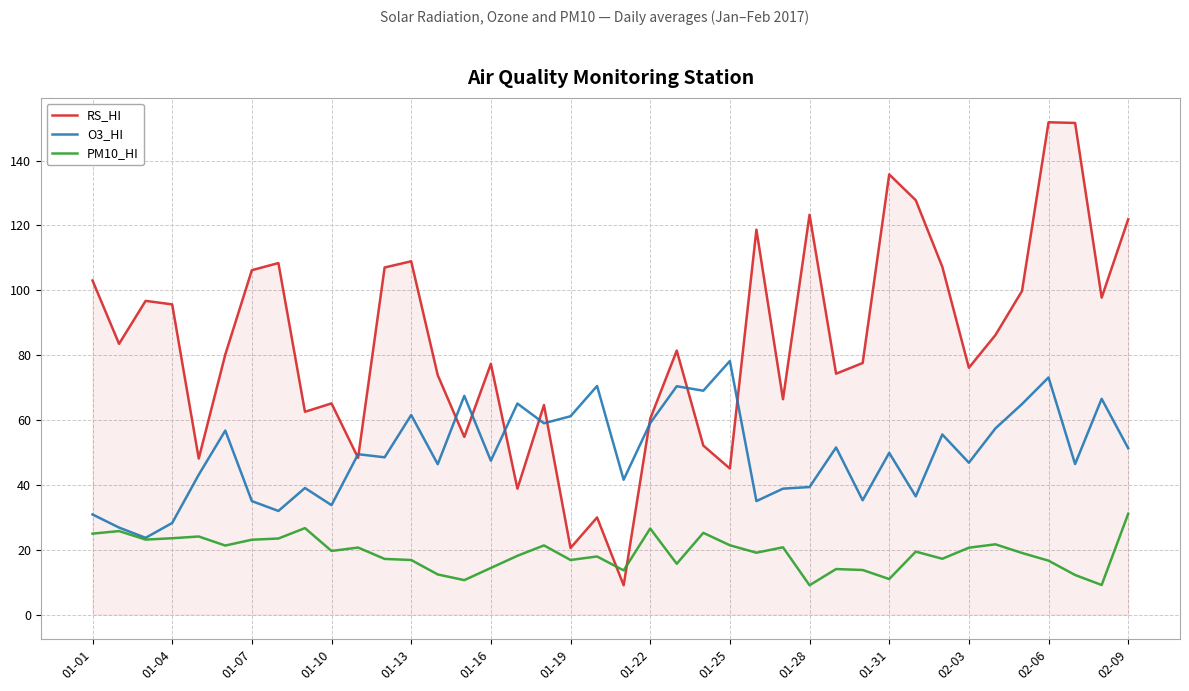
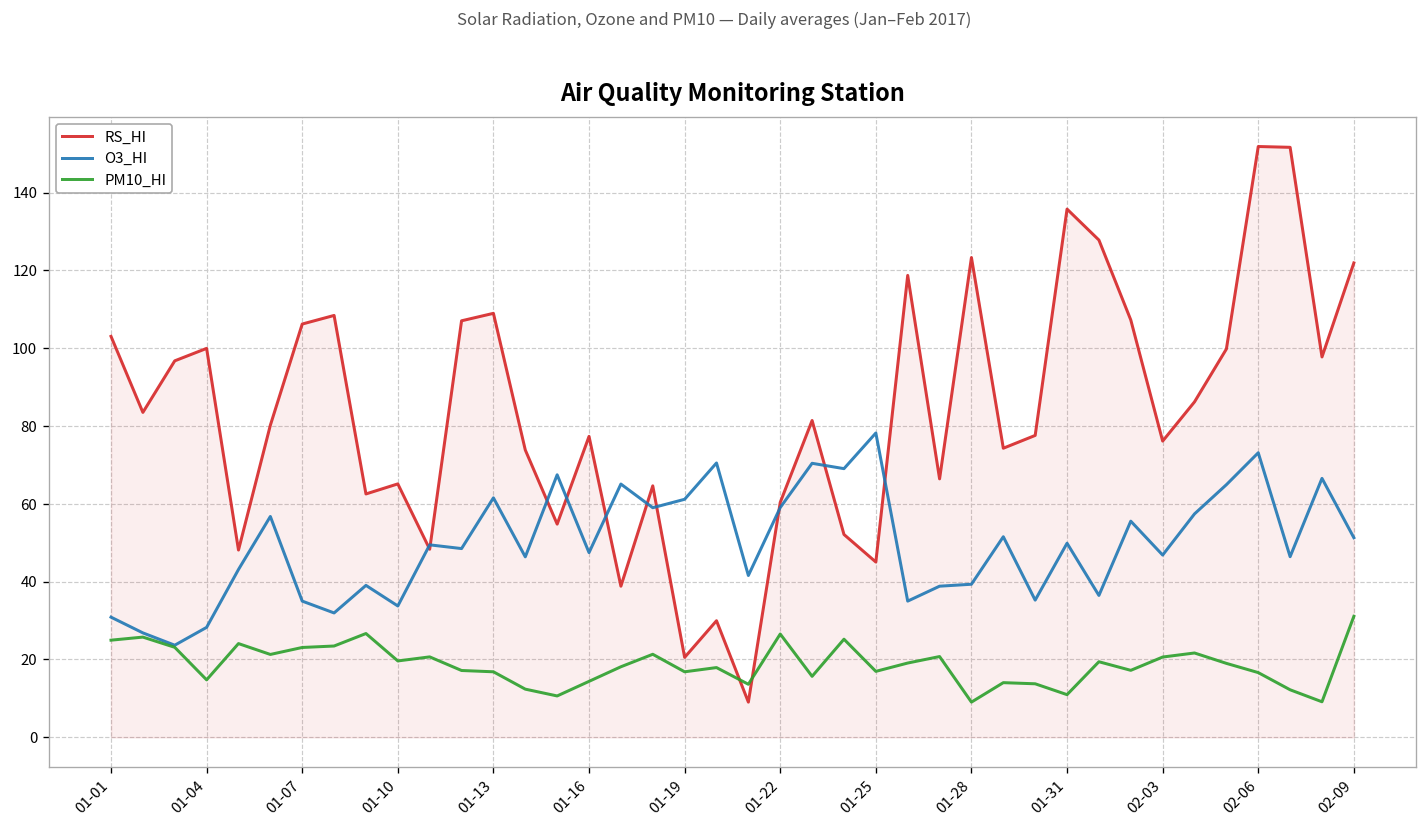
RS_HI, 01-04: 96 -> 100
PM10_HI, 01-04: 24 -> 15
PM10_HI, 01-25: 21 -> 17
